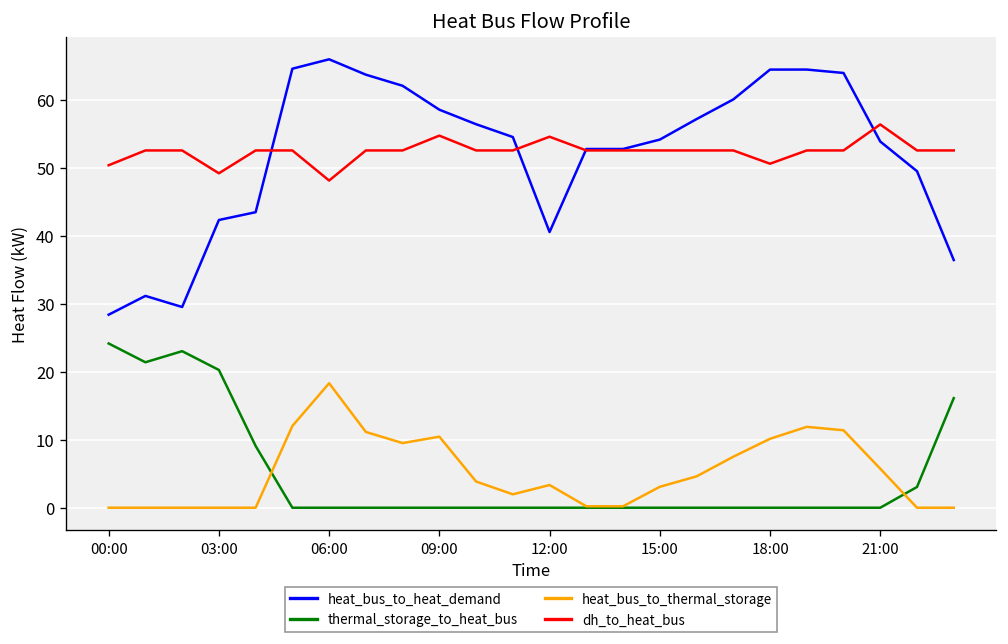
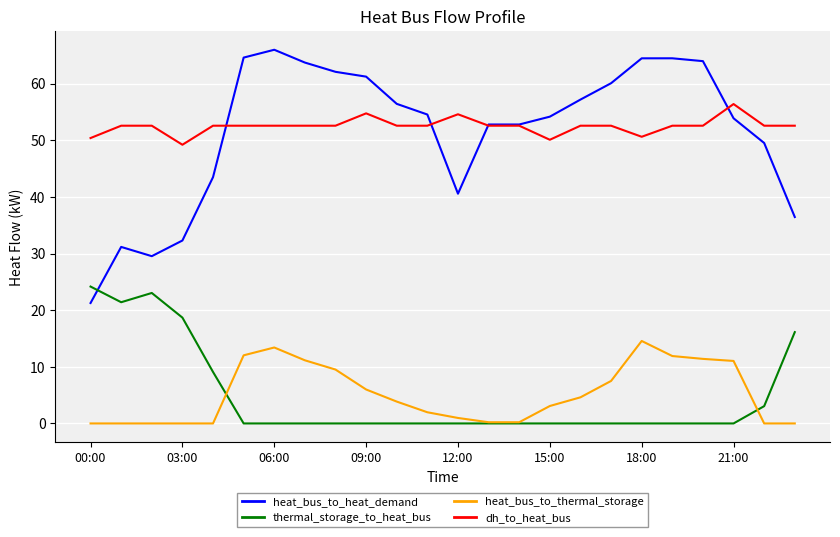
heat_bus_to_heat_demand, 00:00: 28 -> 21
heat_bus_to_heat_demand, 03:00: 42 -> 32
thermal_storage_to_heat_bus, 03:00: 20 -> 19
heat_bus_to_thermal_storage, 06:00: 18 -> 13
dh_to_heat_bus, 06:00: 48 -> 53
heat_bus_to_heat_demand, 09:00: 59 -> 61
heat_bus_to_thermal_storage, 09:00: 10 -> 6
heat_bus_to_thermal_storage, 12:00: 3 -> 1
dh_to_heat_bus, 15:00: 53 -> 50
heat_bus_to_thermal_storage, 18:00: 10 -> 15
heat_bus_to_thermal_storage, 21:00: 6 -> 11
